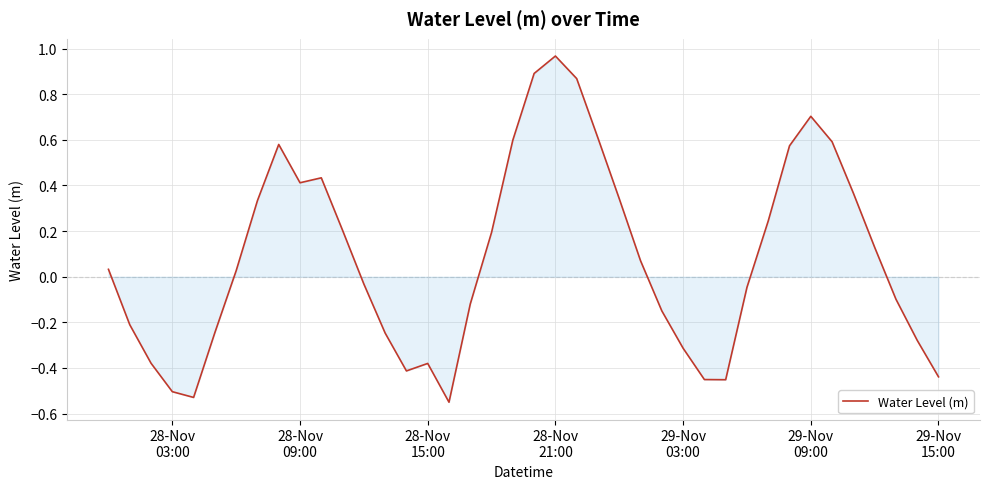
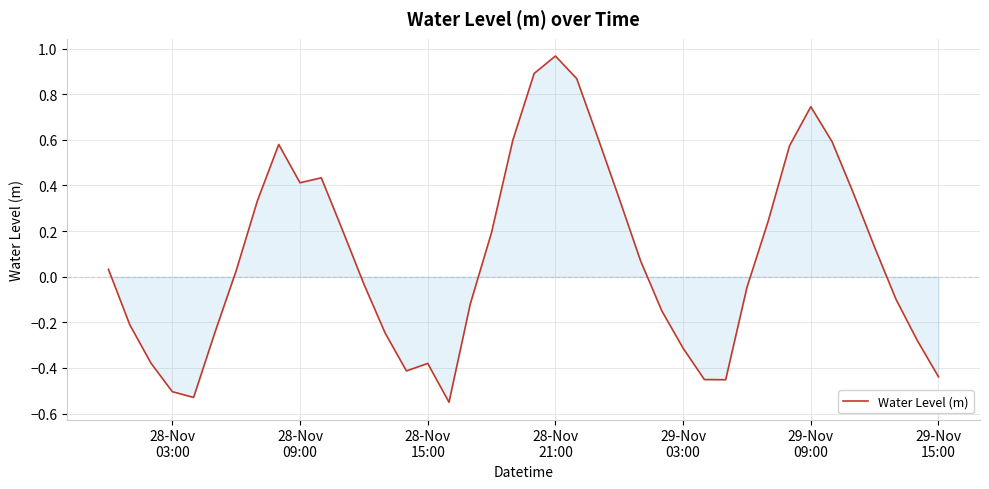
Water Level (m), 29-Nov 09:00: 0.70 -> 0.75
